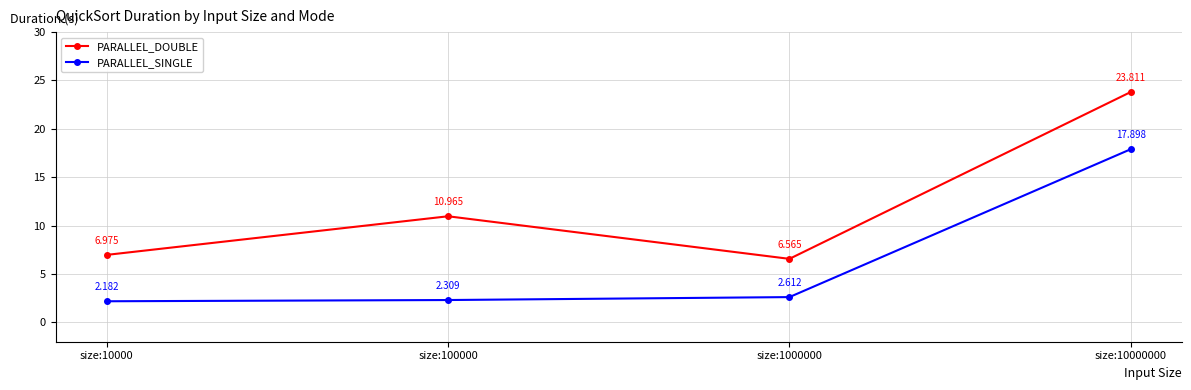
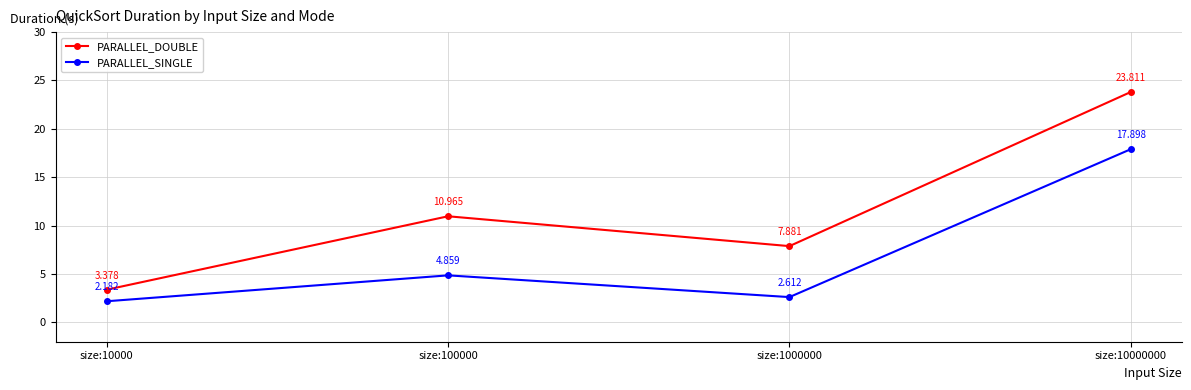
PARALLEL_DOUBLE, size:10000: 6.975 -> 3.378
PARALLEL_SINGLE, size:100000: 2.309 -> 4.859
PARALLEL_DOUBLE, size:1000000: 6.565 -> 7.881
